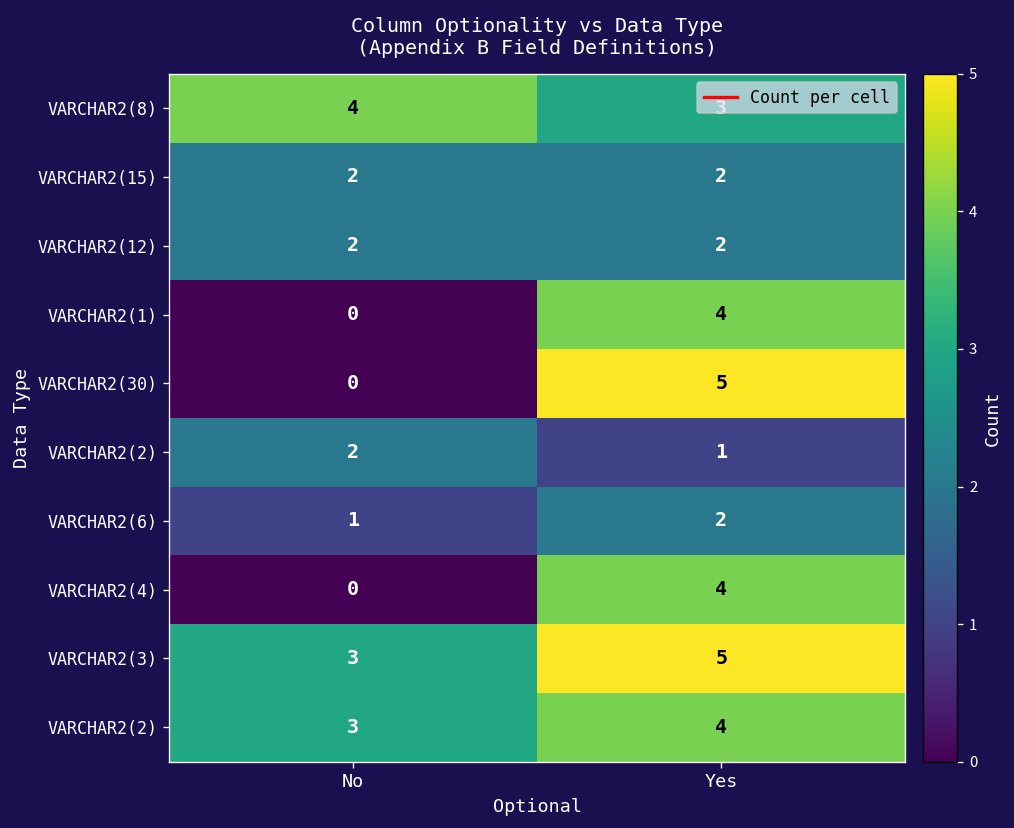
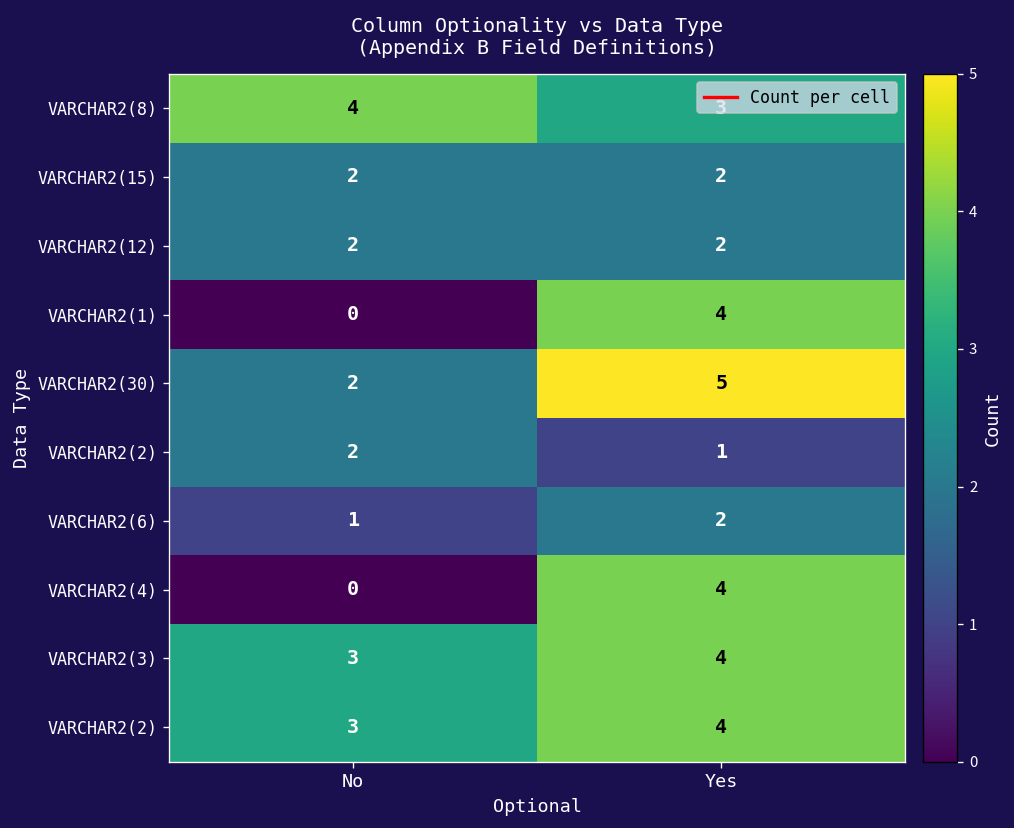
VARCHAR2(30), No: 0 -> 2
VARCHAR2(3), Yes: 5 -> 4
